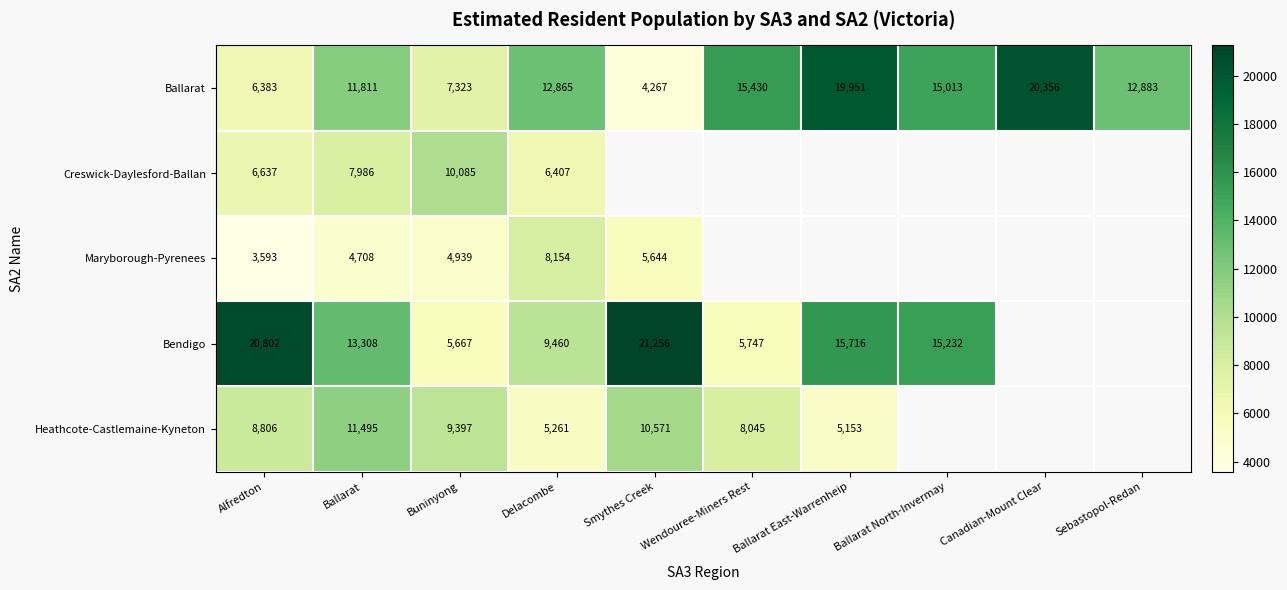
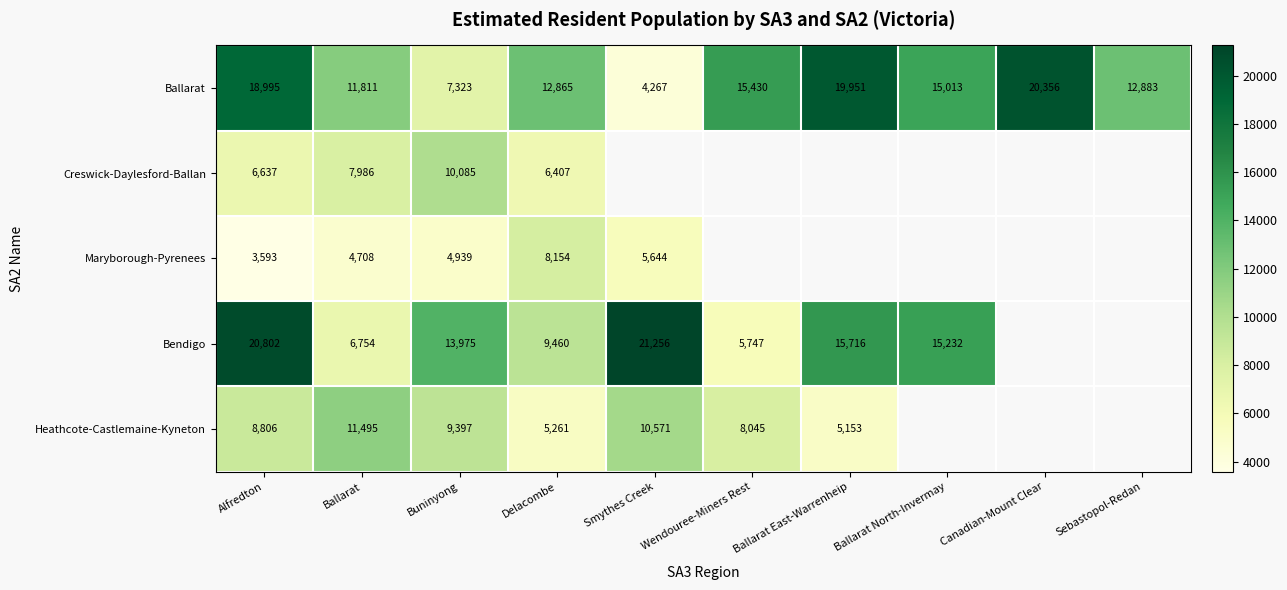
Ballarat, Alfredton: 6,383 -> 18,995
Bendigo, Ballarat: 13,308 -> 6,754
Bendigo, Buninyong: 5,667 -> 13,975
